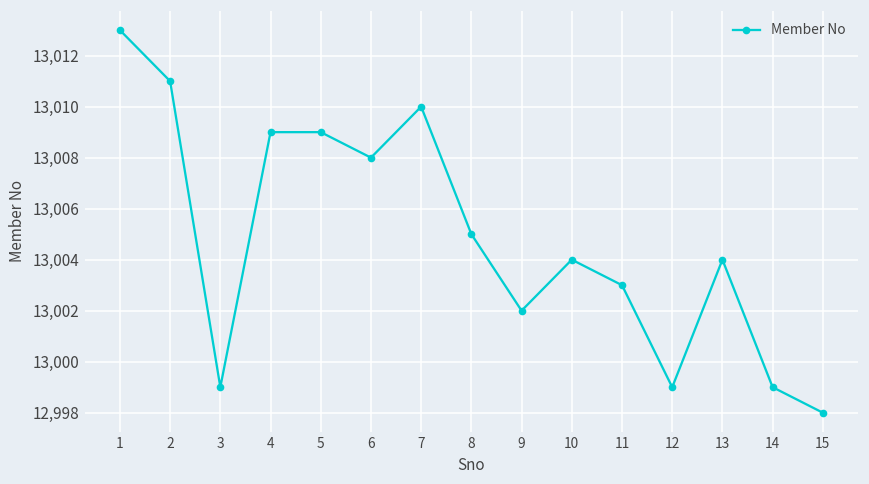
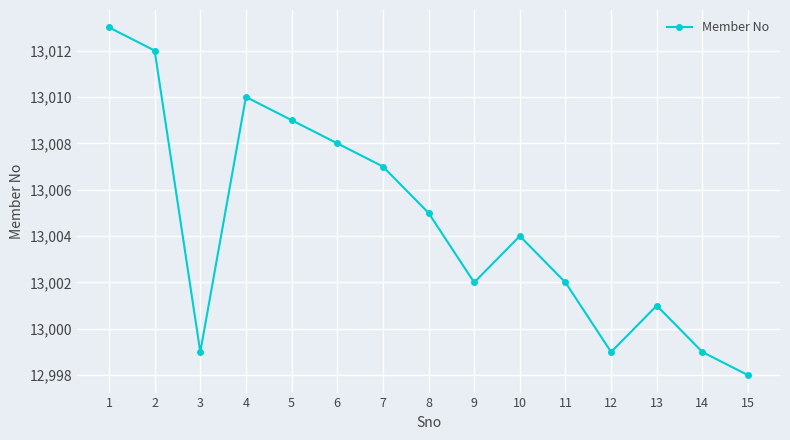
2: 13,011 -> 13,012
4: 13,009 -> 13,010
7: 13,010 -> 13,007
11: 13,003 -> 13,002
13: 13,004 -> 13,001
